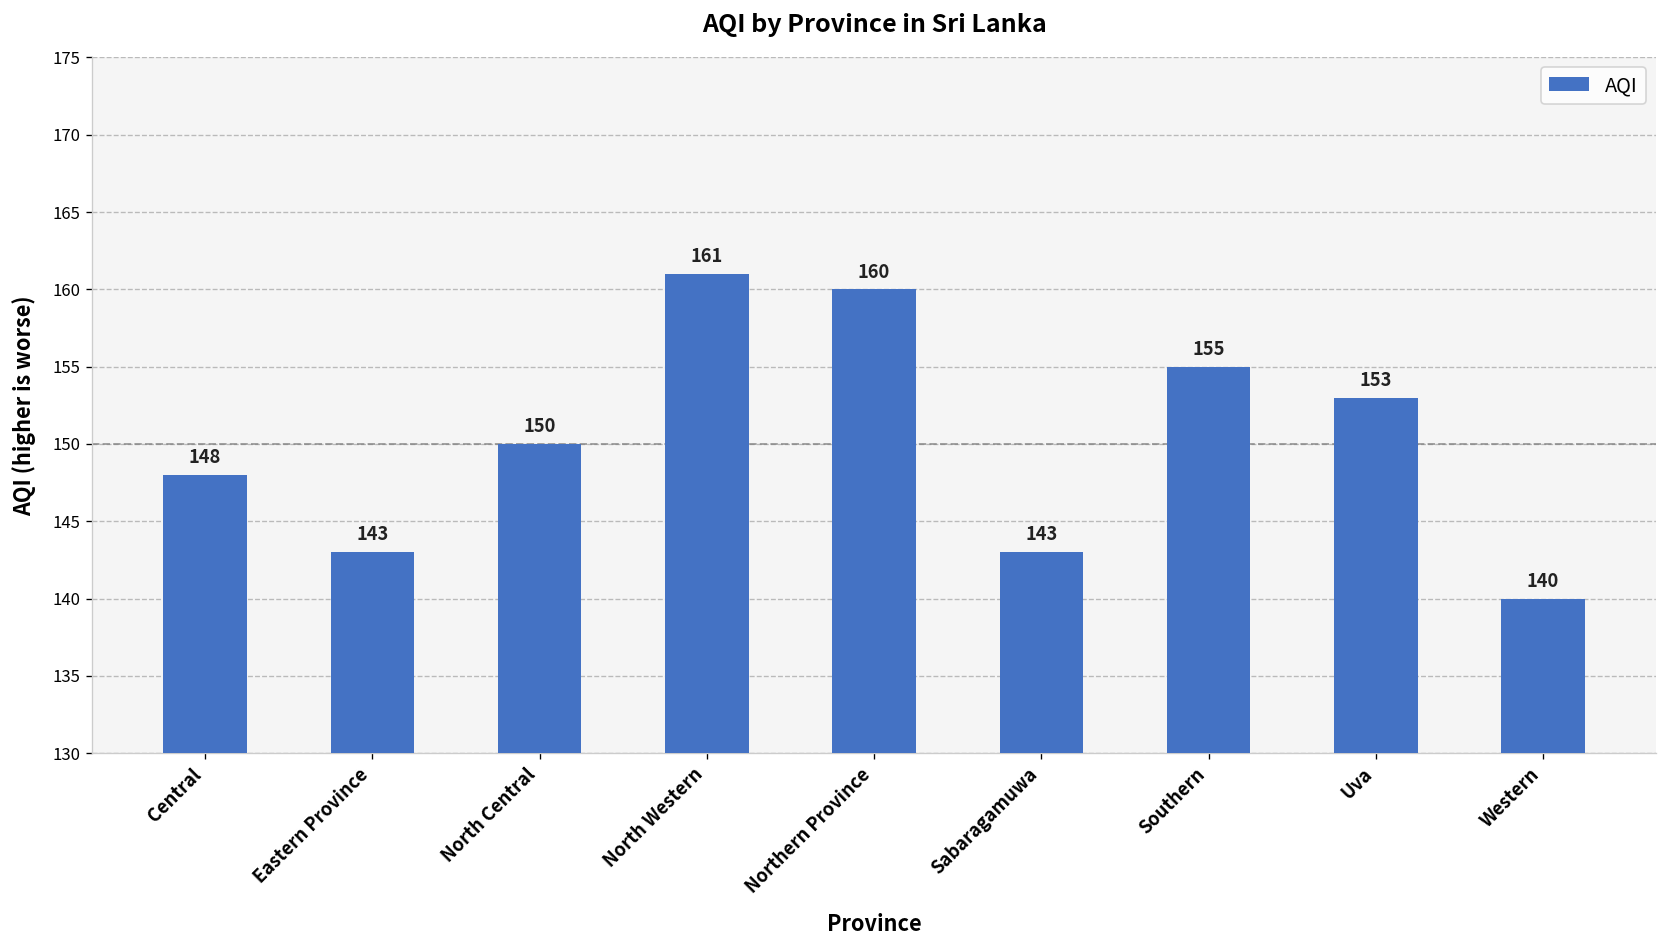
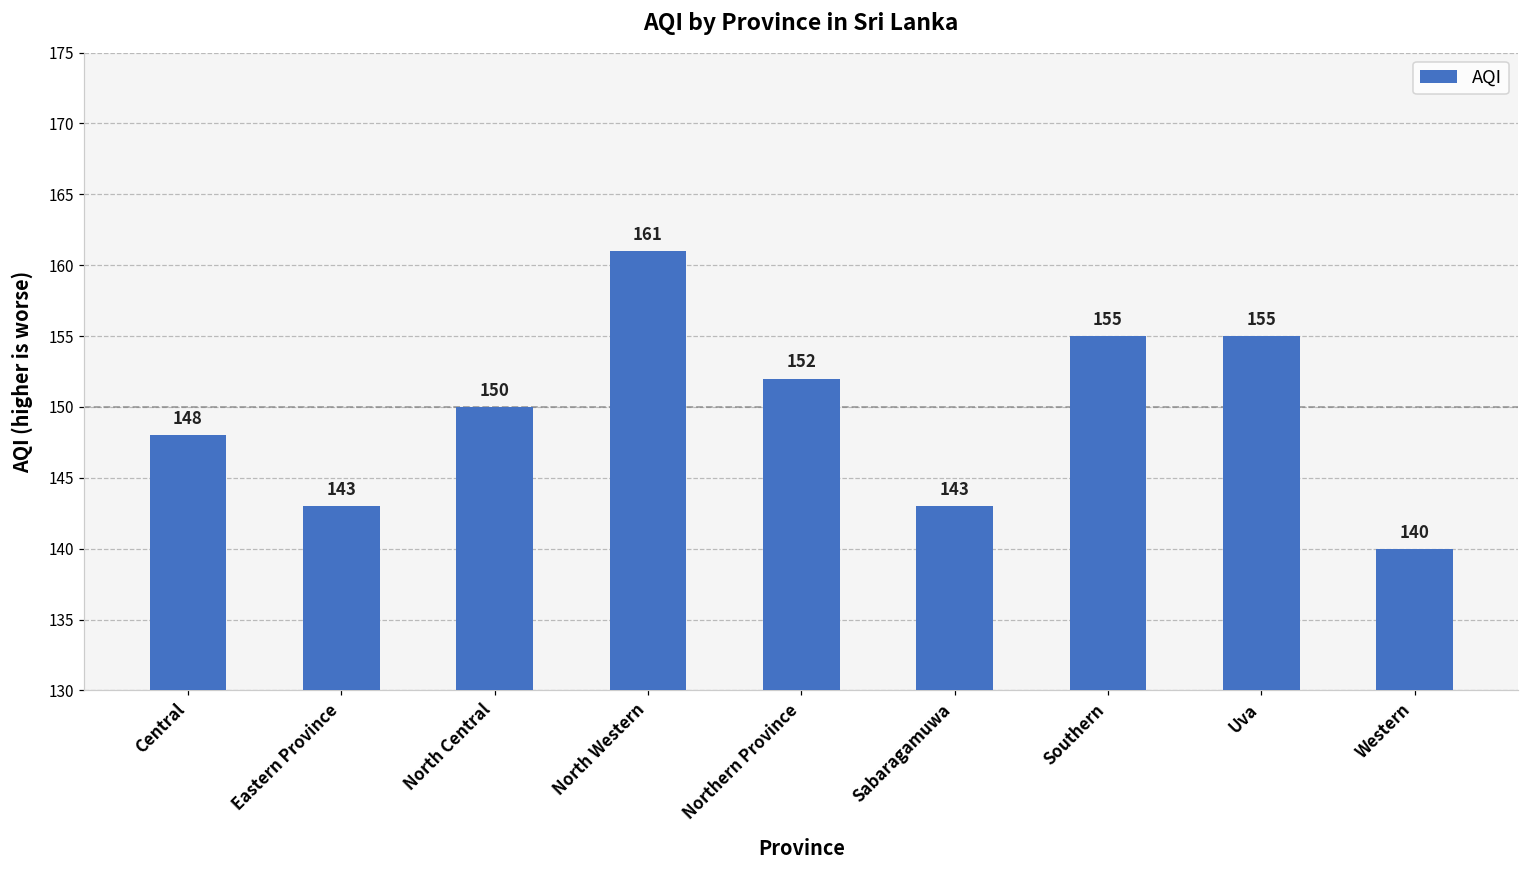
Northern Province: 160 -> 152
Uva: 153 -> 155
